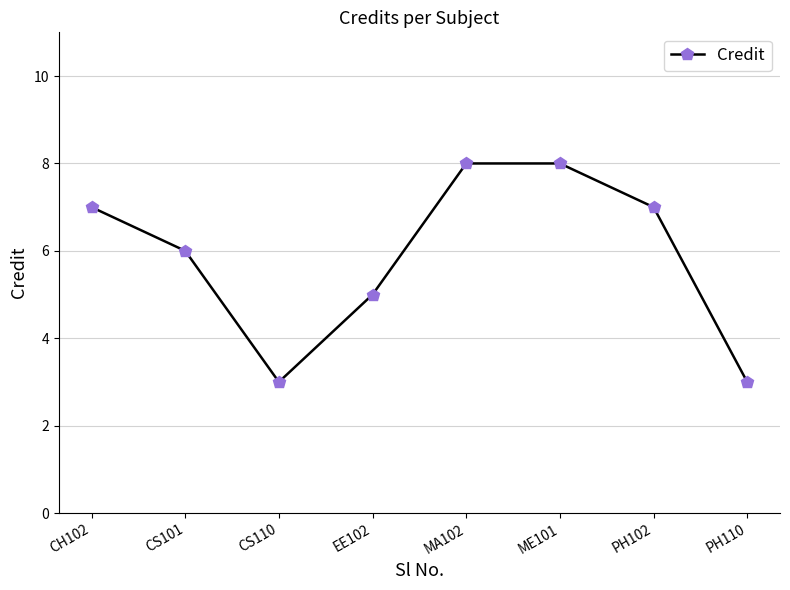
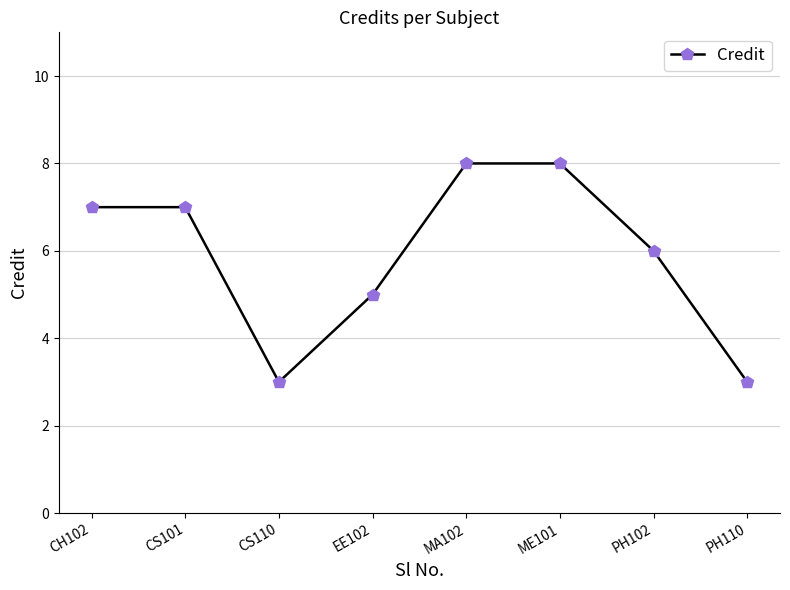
CS101: 6 -> 7
PH102: 7 -> 6
